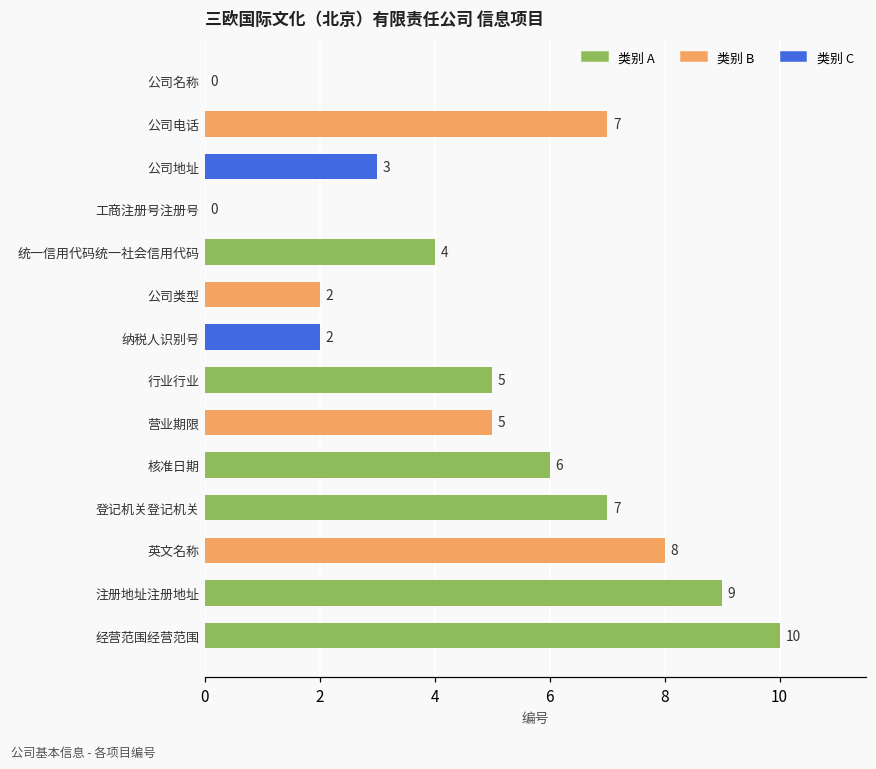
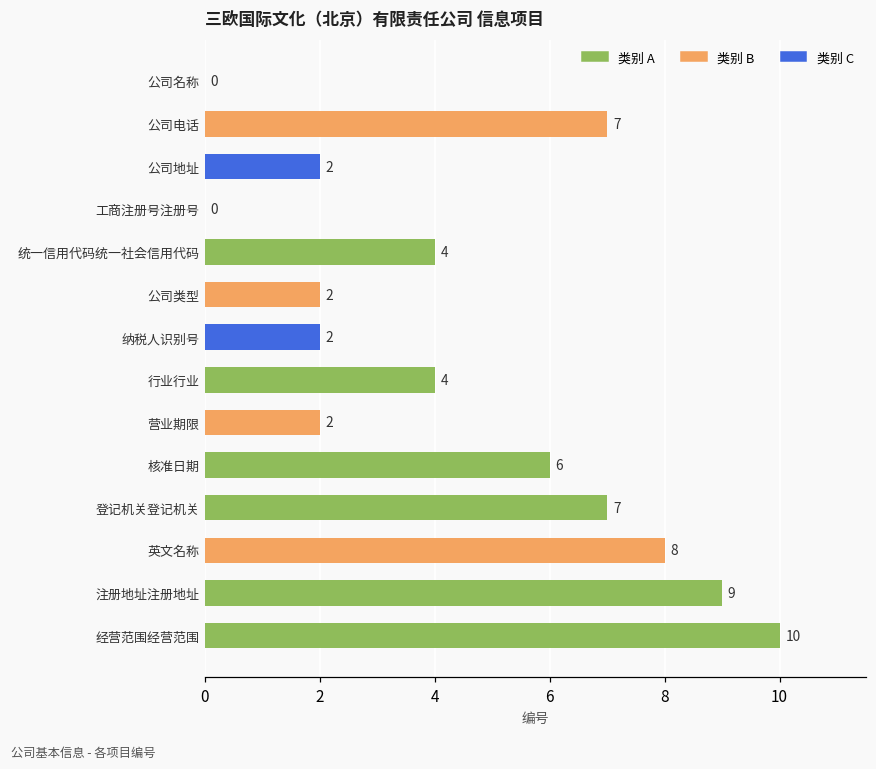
公司地址: 3 -> 2
行业行业: 5 -> 4
营业期限: 5 -> 2
